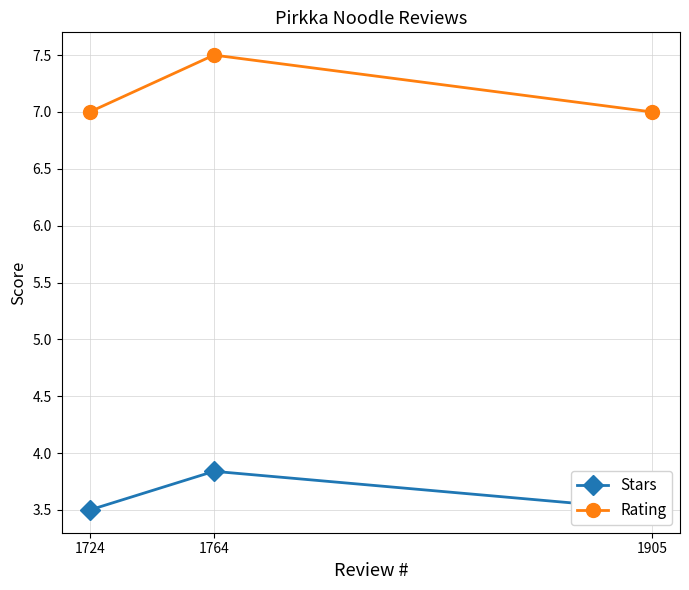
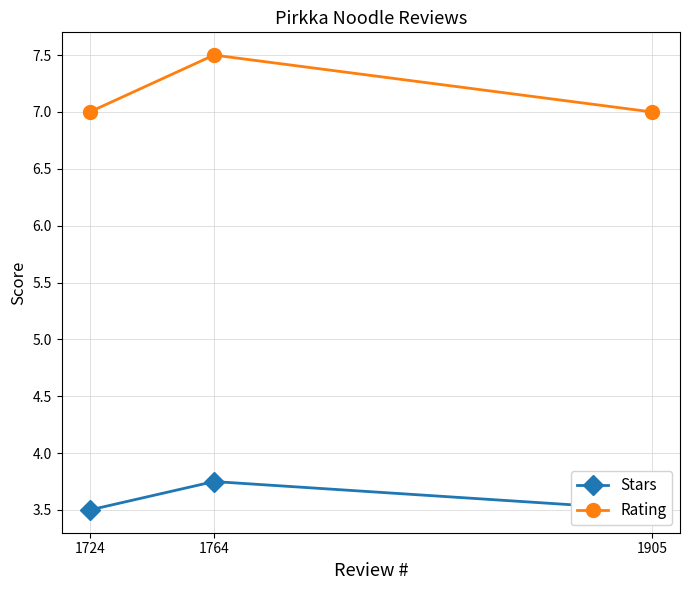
Stars, 1764: 3.84 -> 3.75
